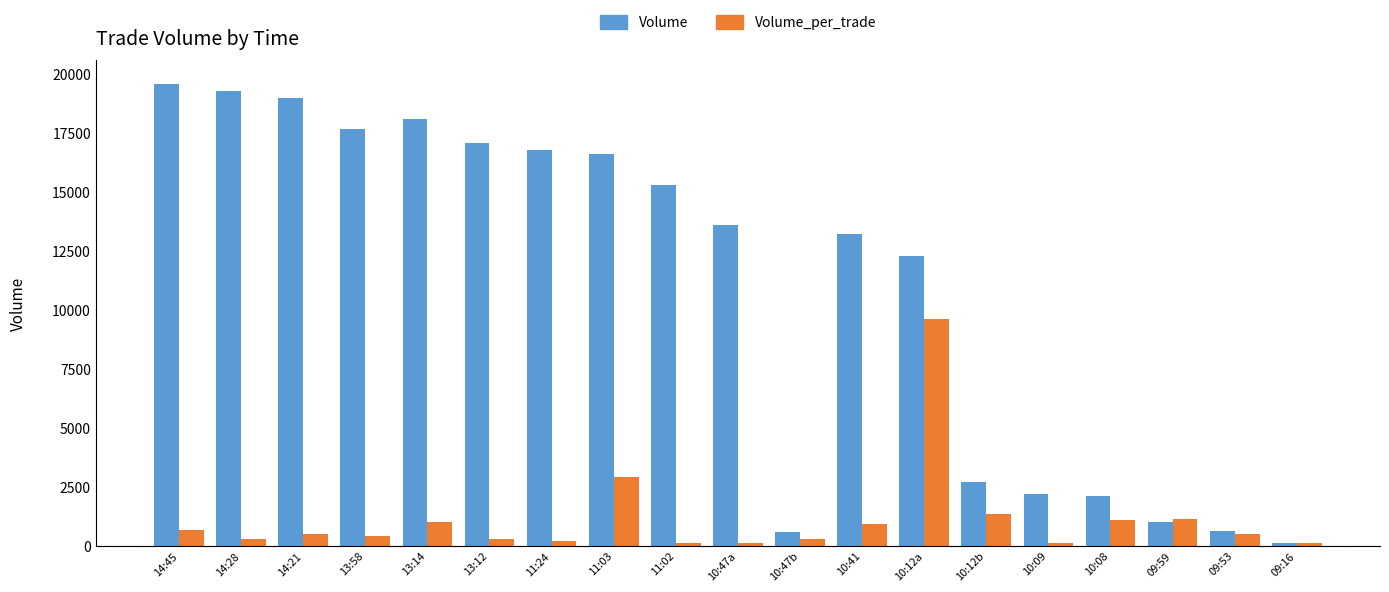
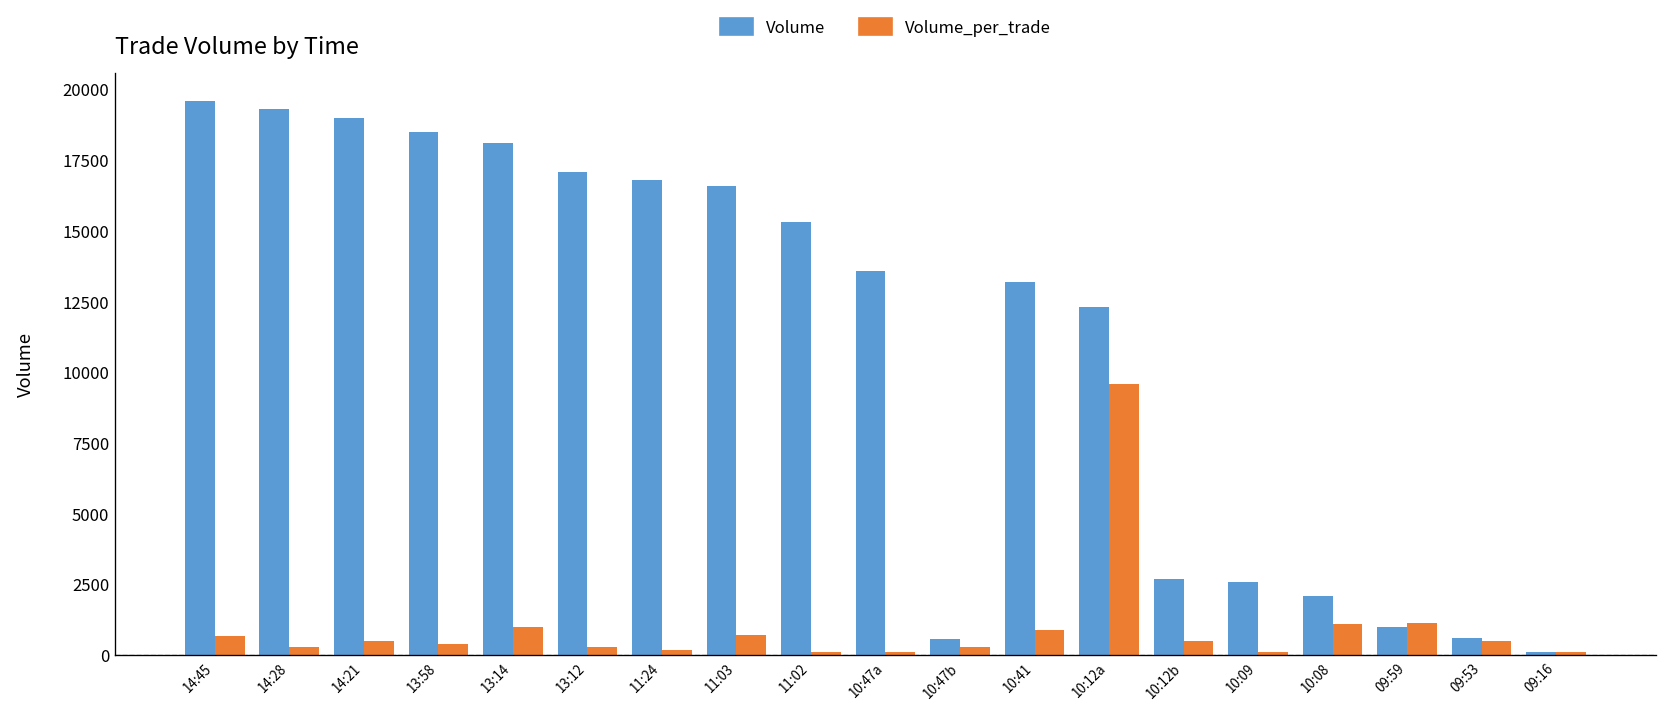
Volume, 13:58: 17700 -> 18500
Volume_per_trade, 11:03: 2900 -> 700
Volume_per_trade, 10:12b: 1400 -> 500
Volume, 10:09: 2200 -> 2600
